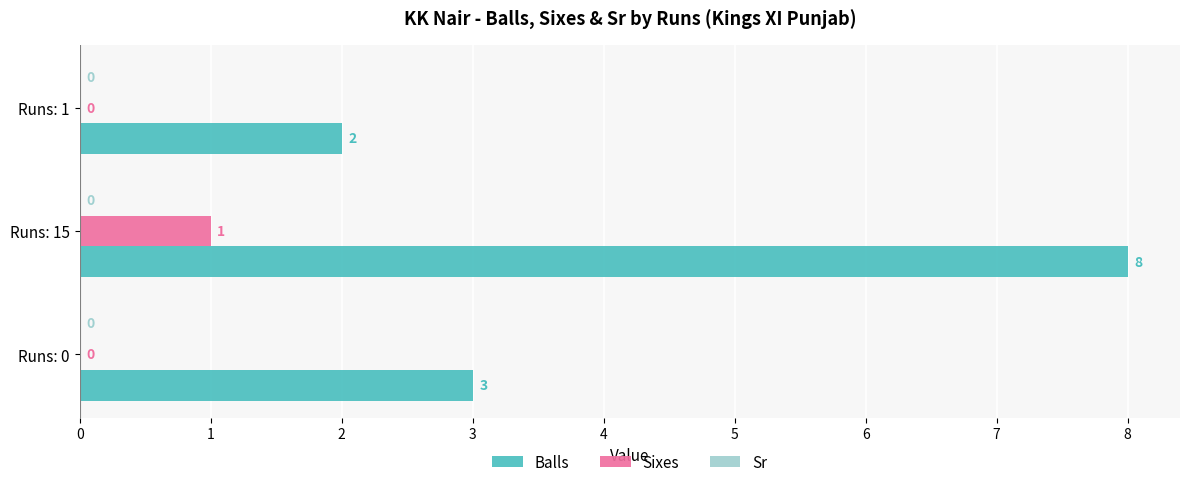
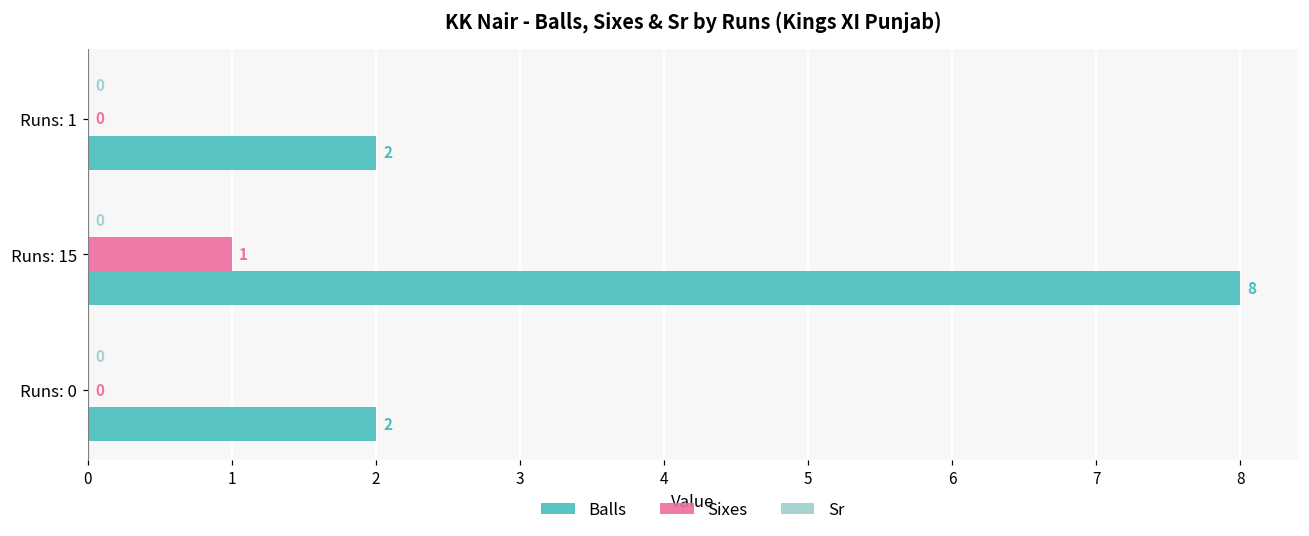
Balls, Runs: 0: 3 -> 2
